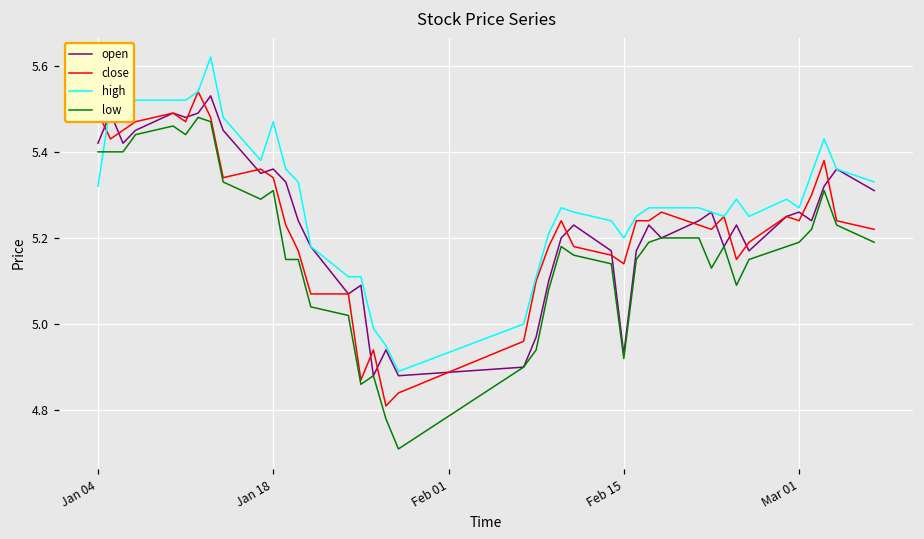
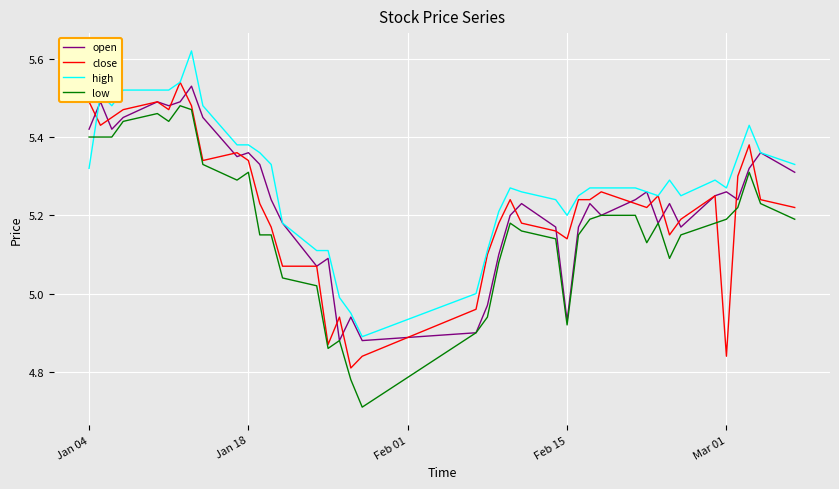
high, Jan 18: 5.47 -> 5.38
close, Mar 01: 5.24 -> 4.84
